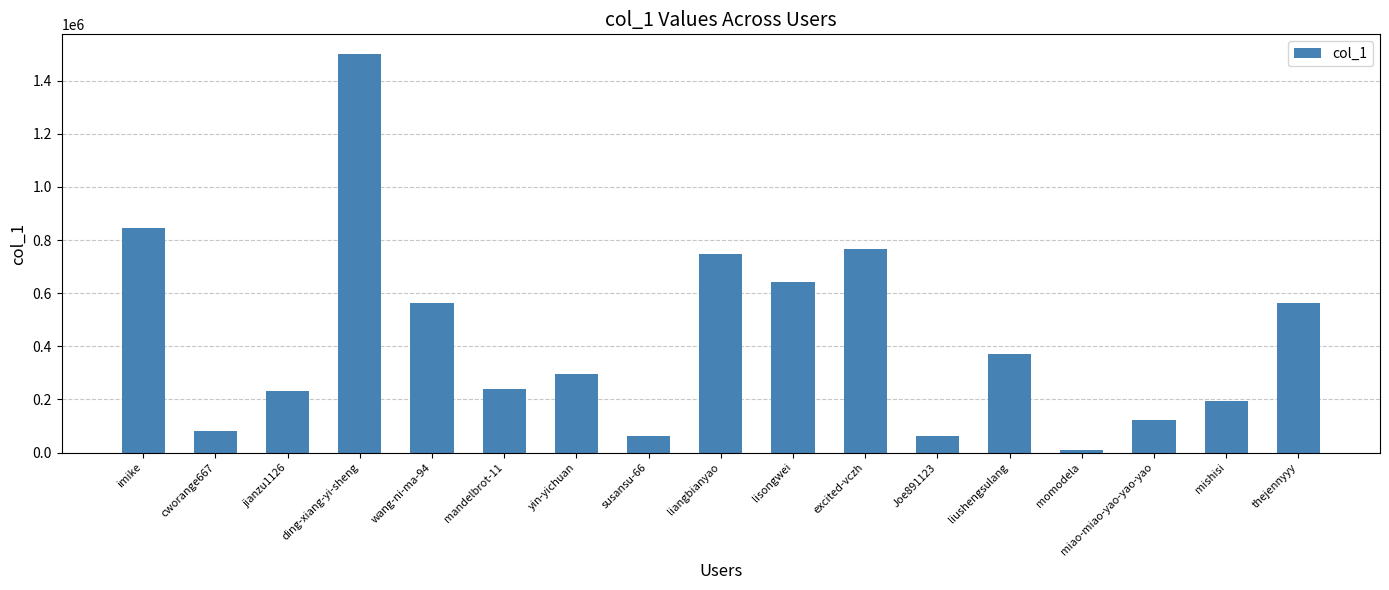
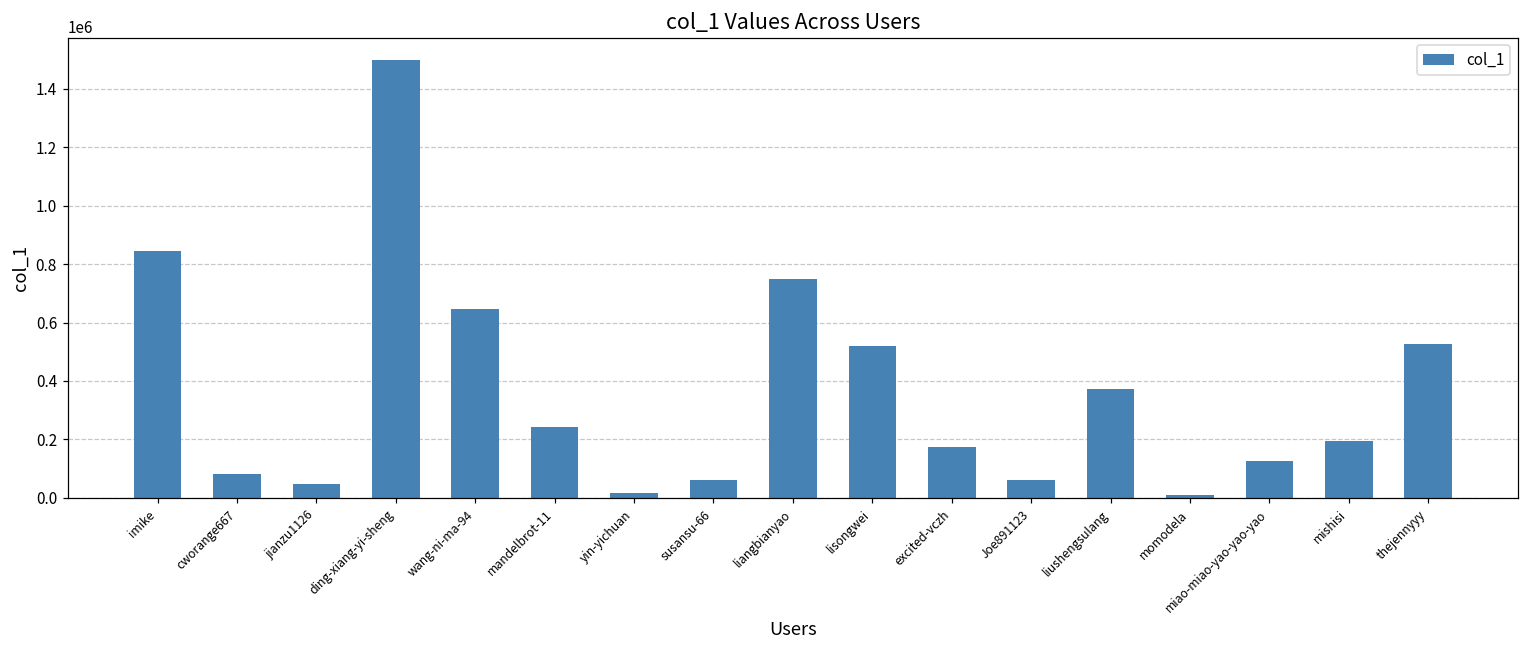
jianzu1126: 230000 -> 50000
wang-ni-ma-94: 560000 -> 650000
yin-yichuan: 300000 -> 20000
lisongwei: 640000 -> 520000
excited-vczh: 770000 -> 170000
thejennyyy: 560000 -> 530000
